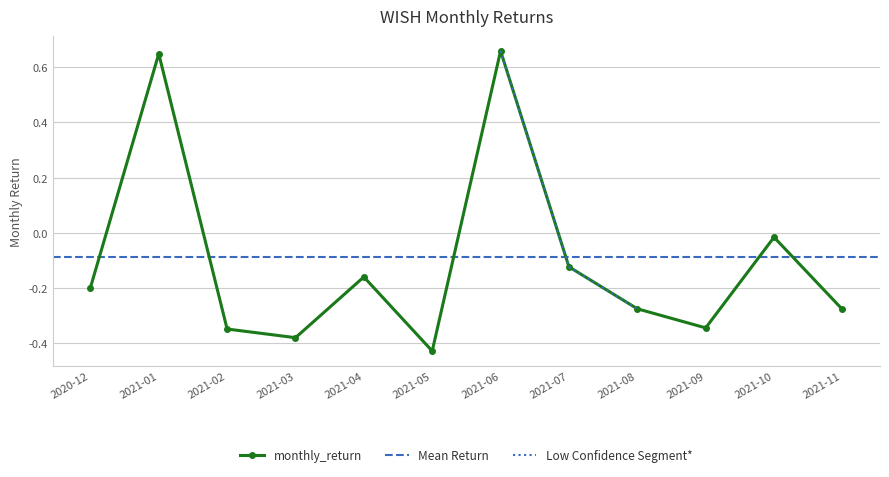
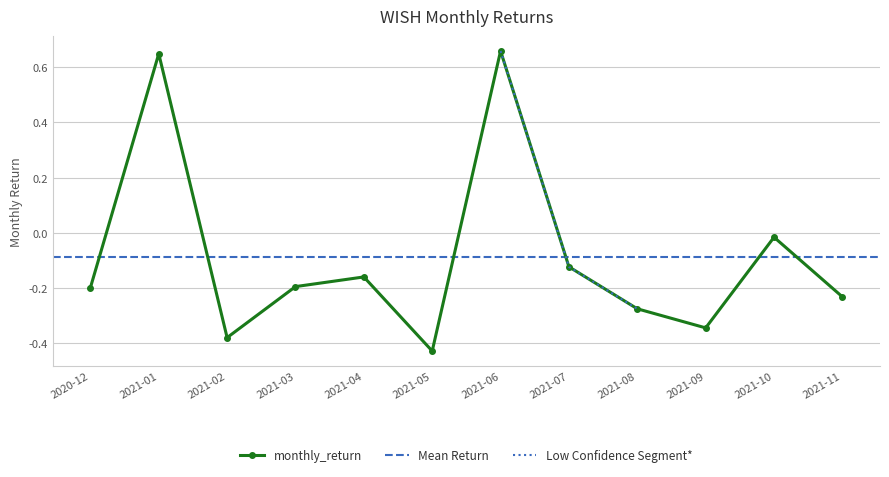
monthly_return, 2021-02: -0.35 -> -0.38
monthly_return, 2021-03: -0.38 -> -0.19
monthly_return, 2021-11: -0.28 -> -0.23
